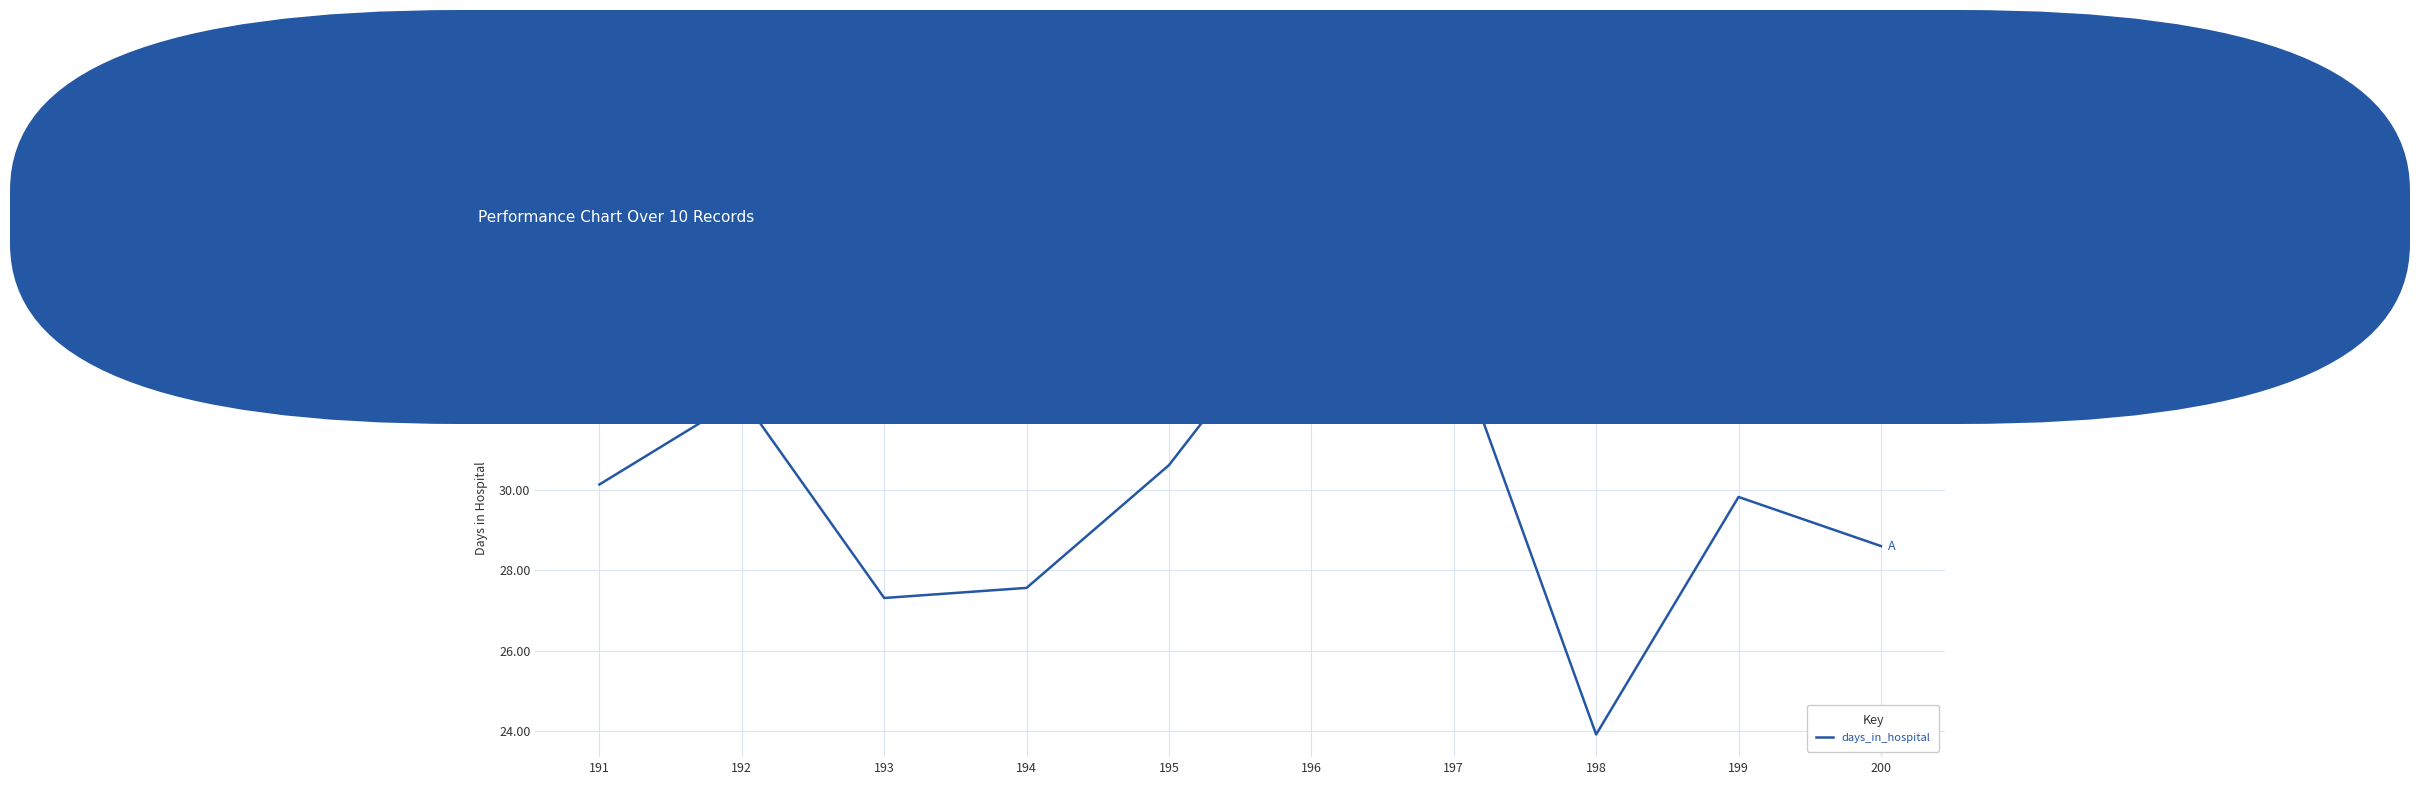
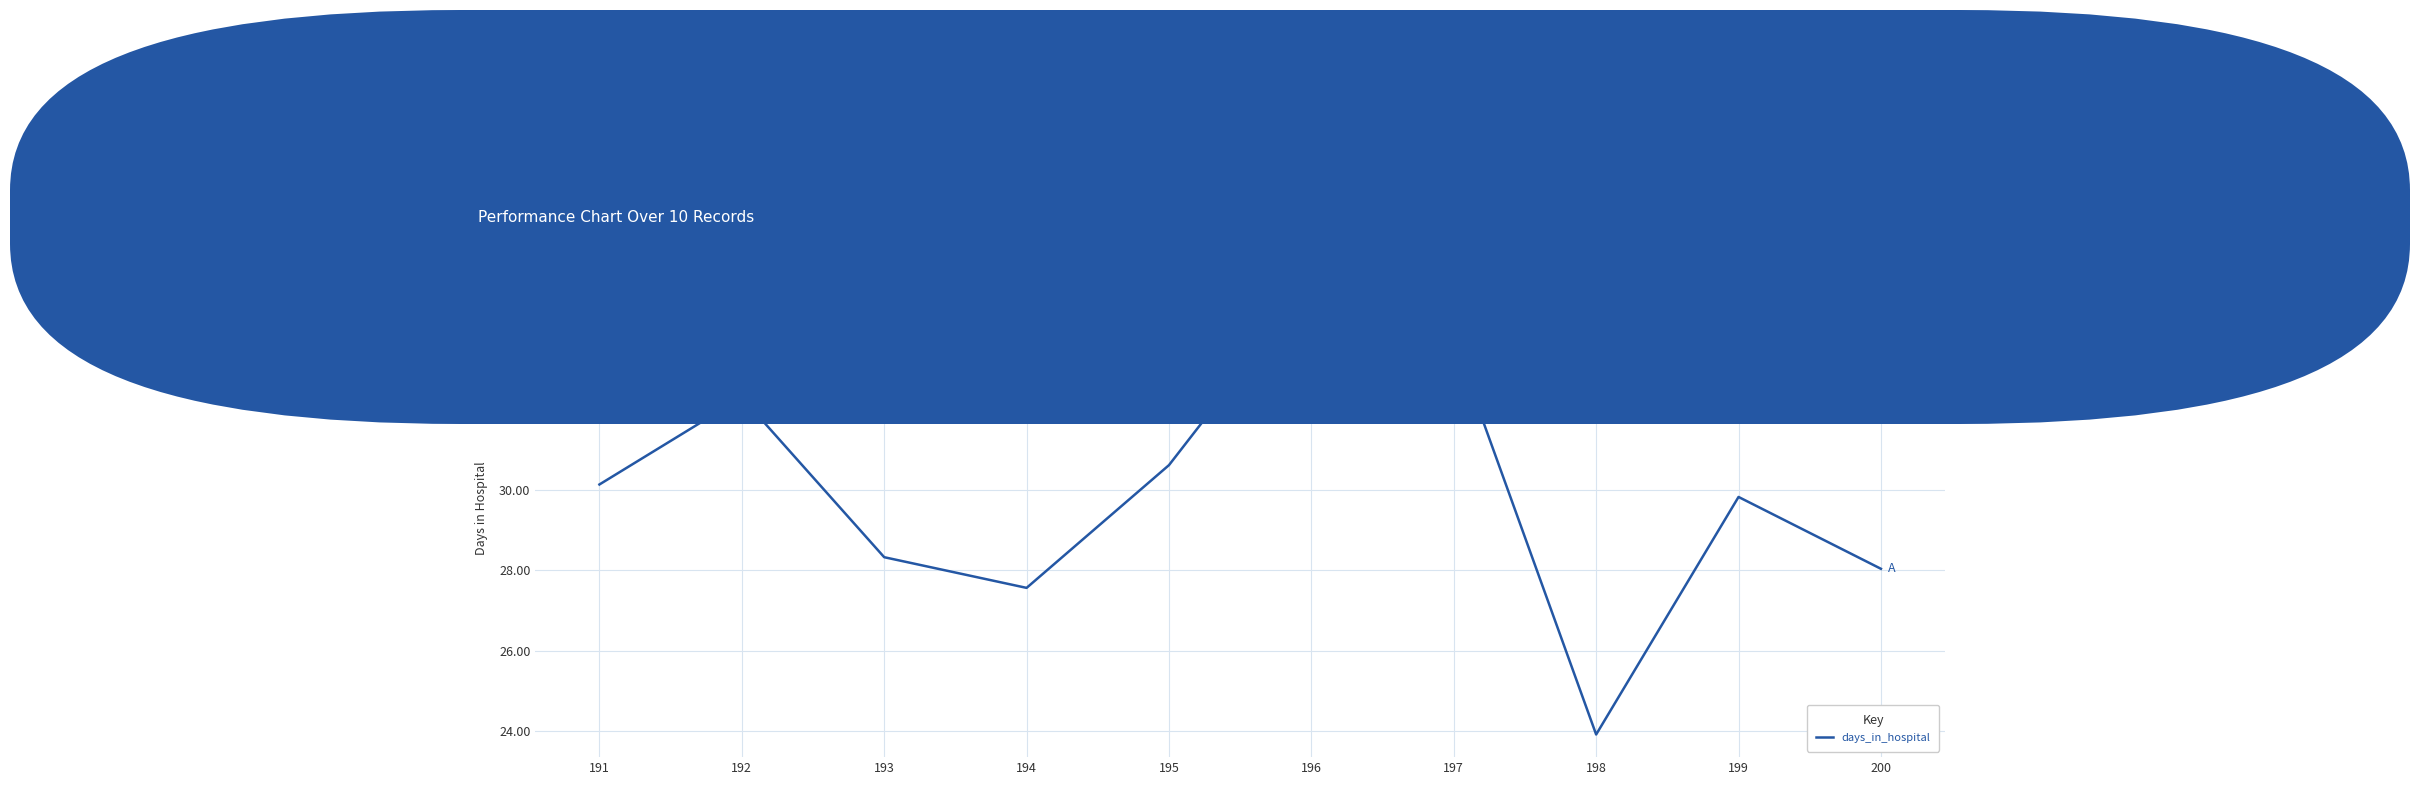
193: 27.3 -> 28.3
200: 28.6 -> 28.0
